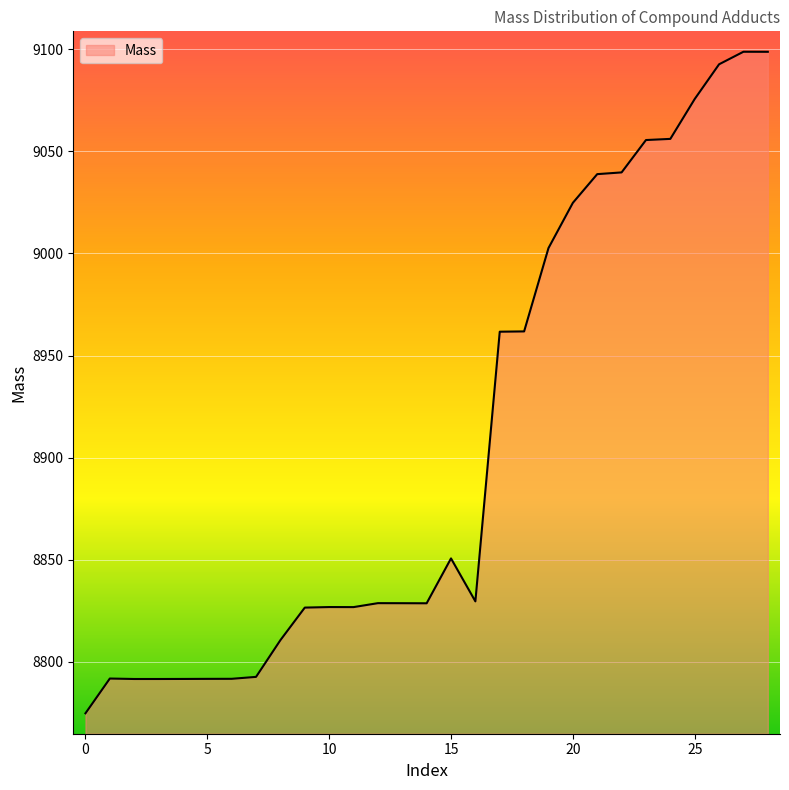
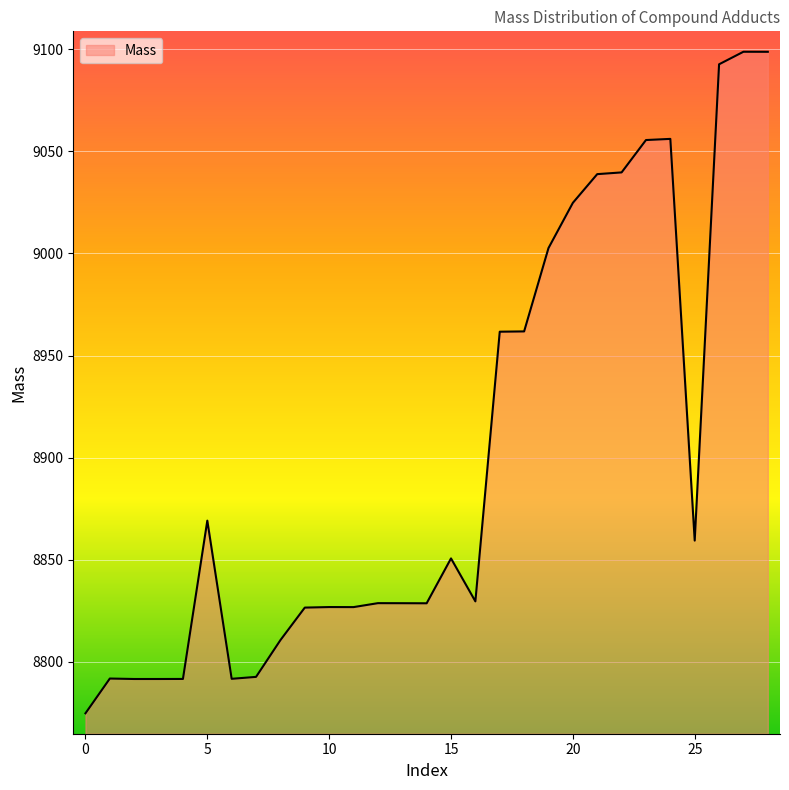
5: 8792 -> 8869
25: 9076 -> 8859
